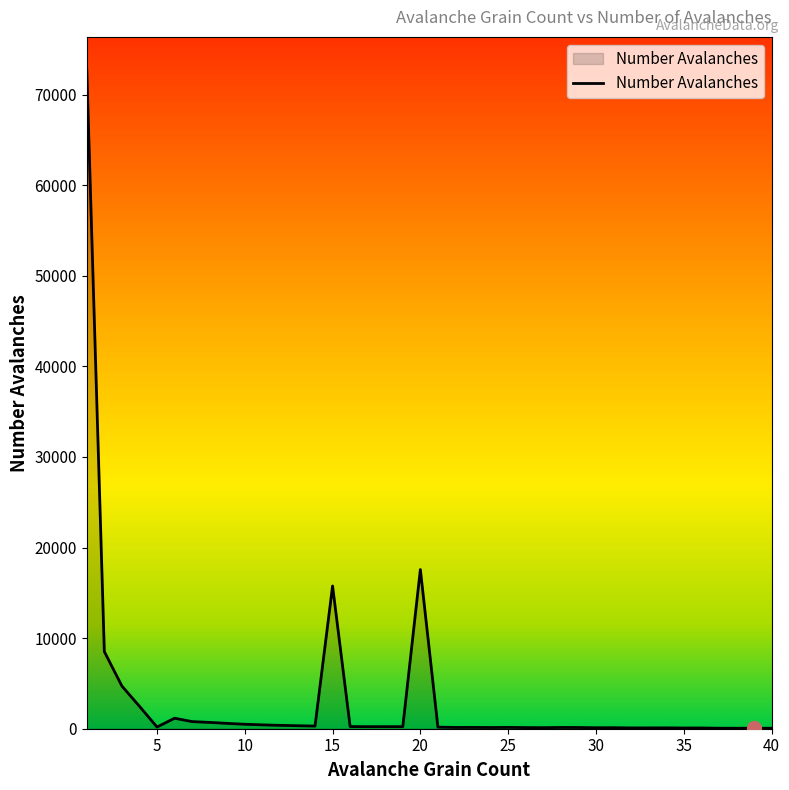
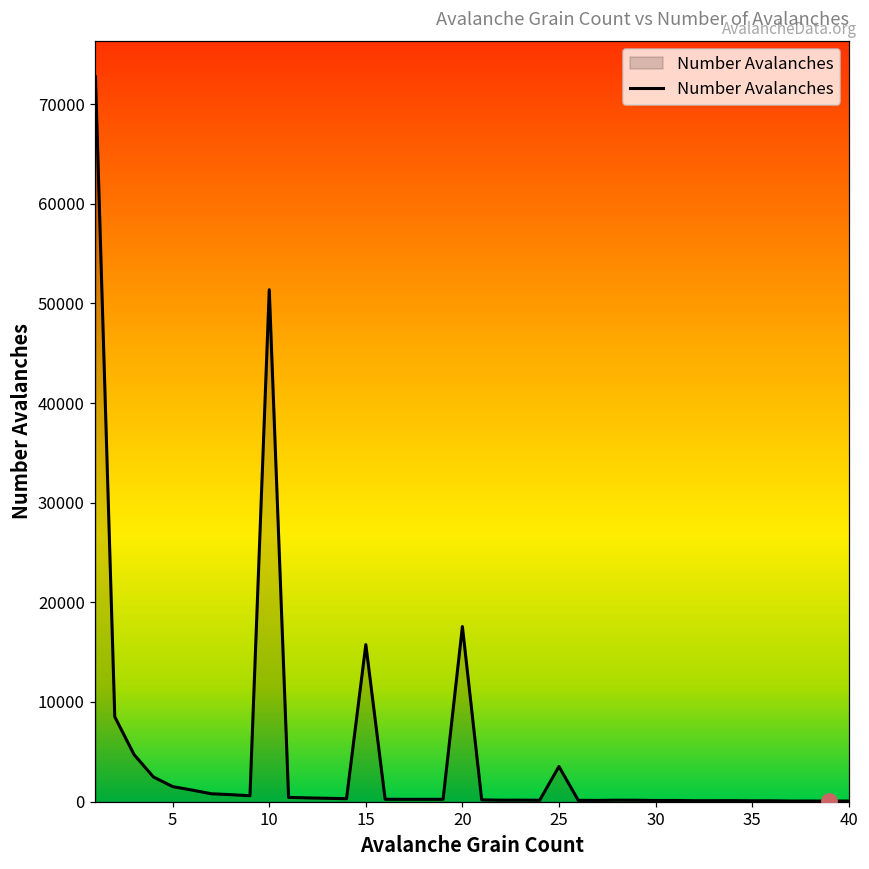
Number Avalanches, 5: 0 -> 2000
Number Avalanches, 10: 0 -> 51000
Number Avalanches, 25: 0 -> 4000
